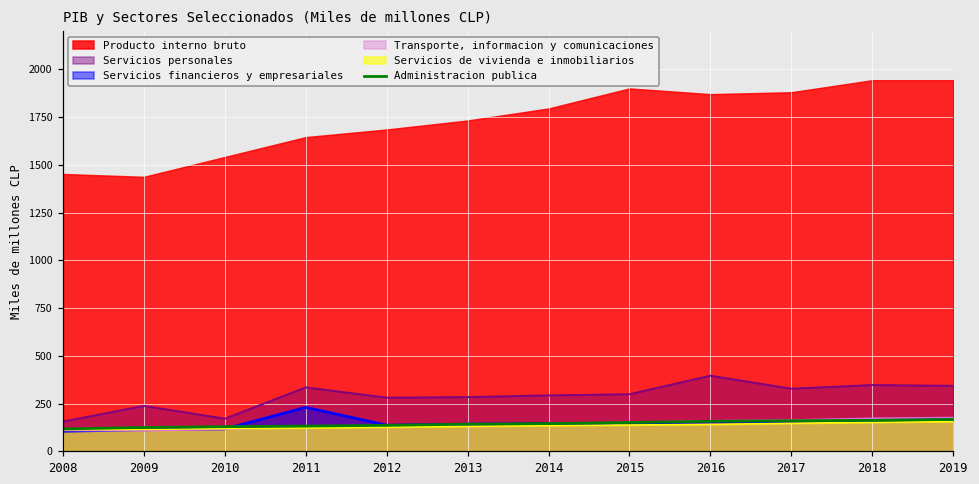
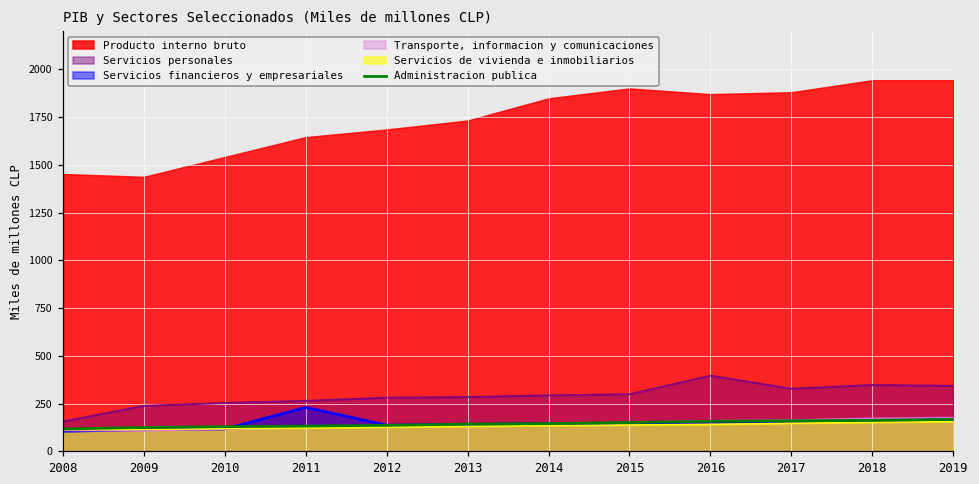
Servicios personales, 2010: 170 -> 250
Servicios personales, 2011: 340 -> 260
Producto interno bruto, 2014: 1800 -> 1850
